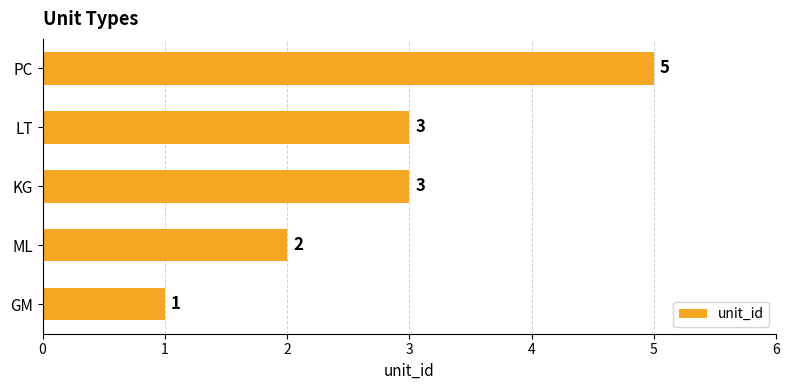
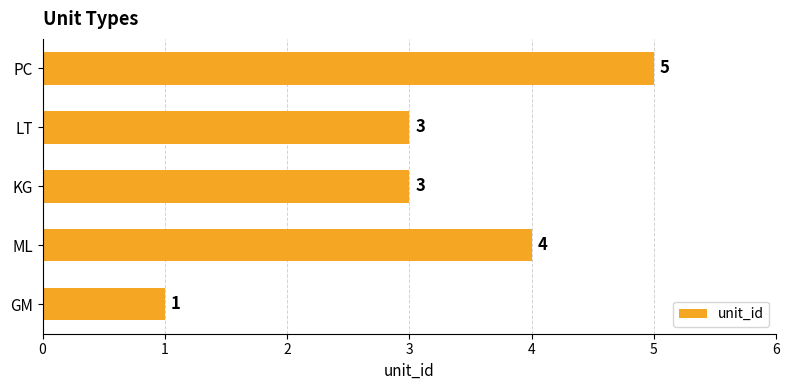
ML: 2 -> 4
